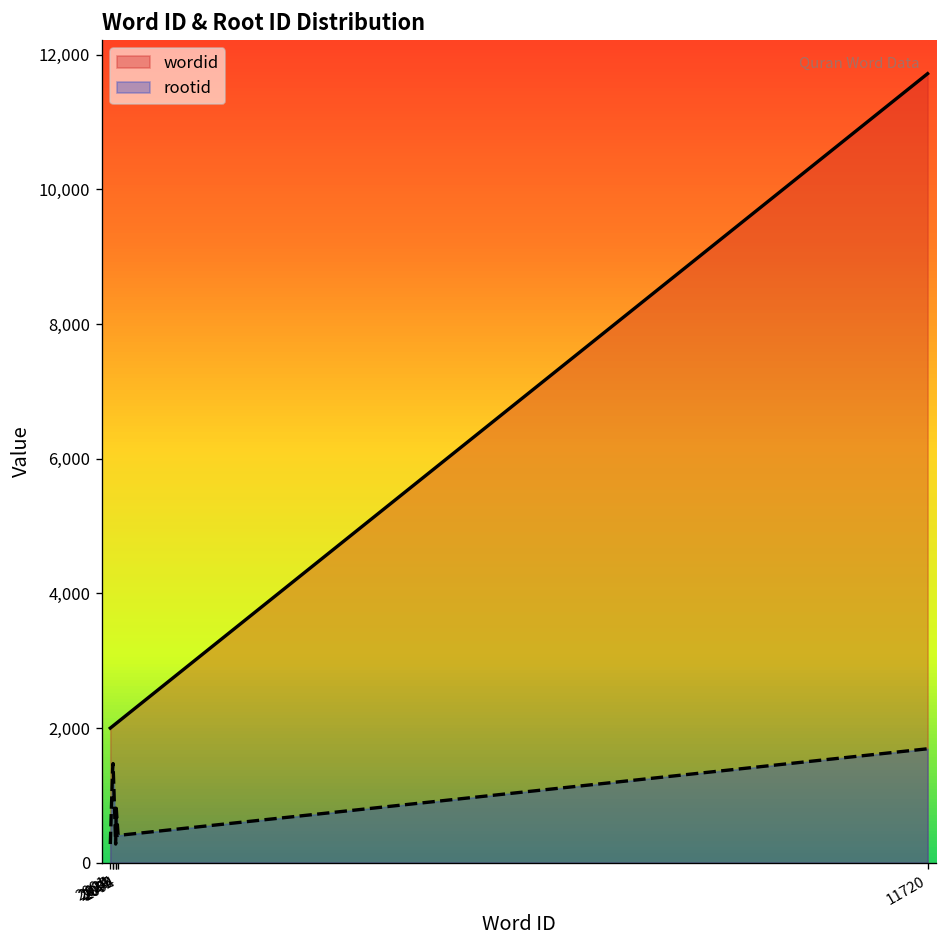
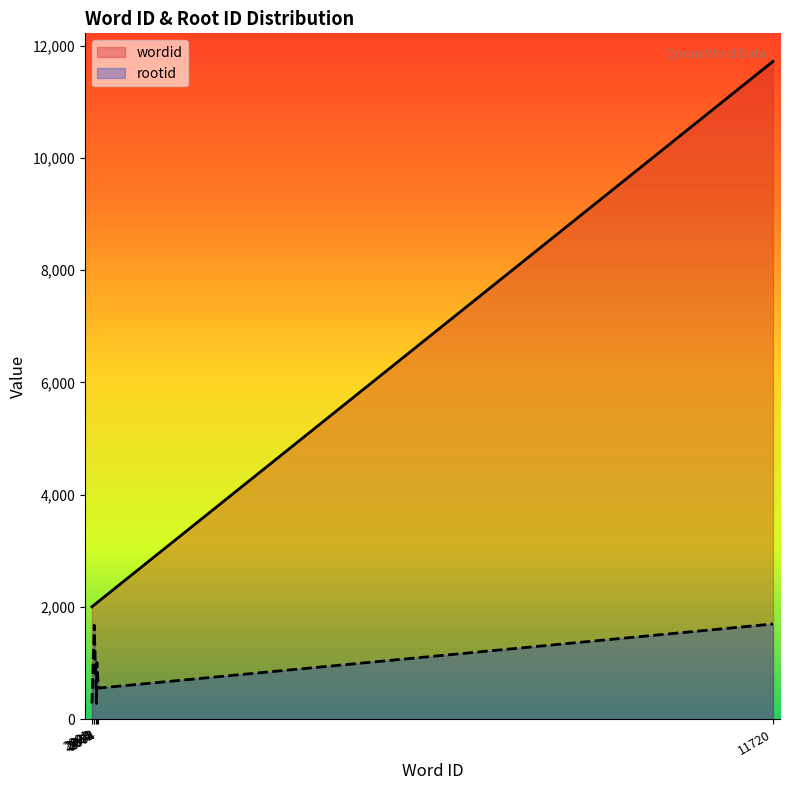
rootid, 2034: 1,500 -> 1,700
rootid, 2072: 800 -> 1,000
rootid, 2094: 400 -> 600
